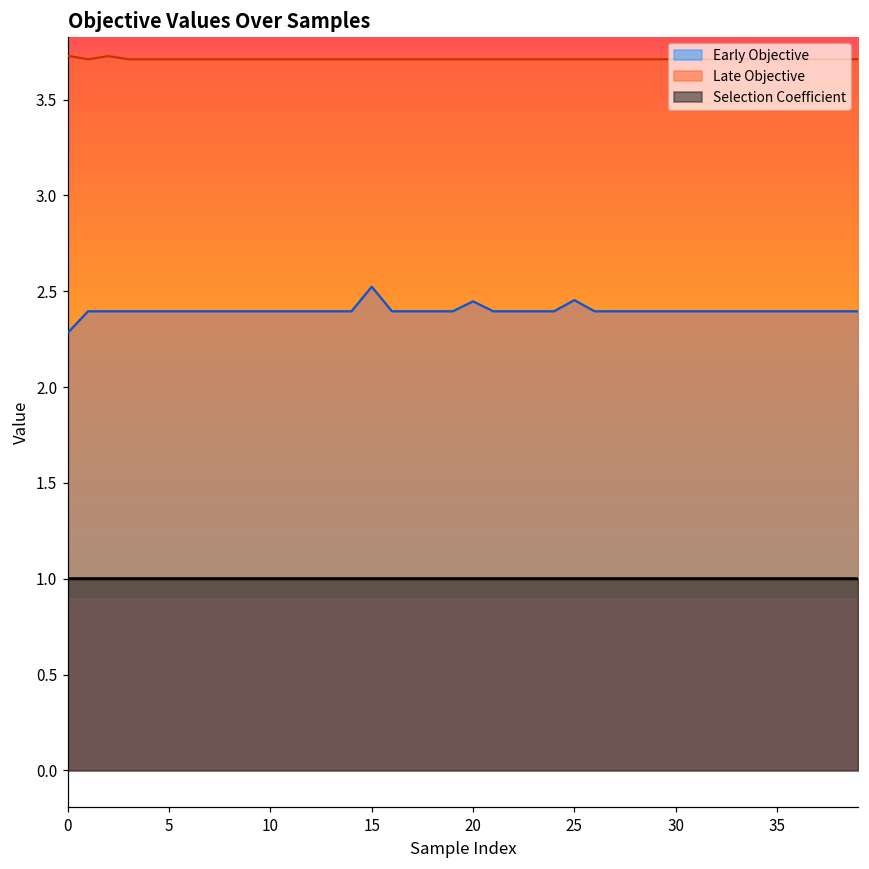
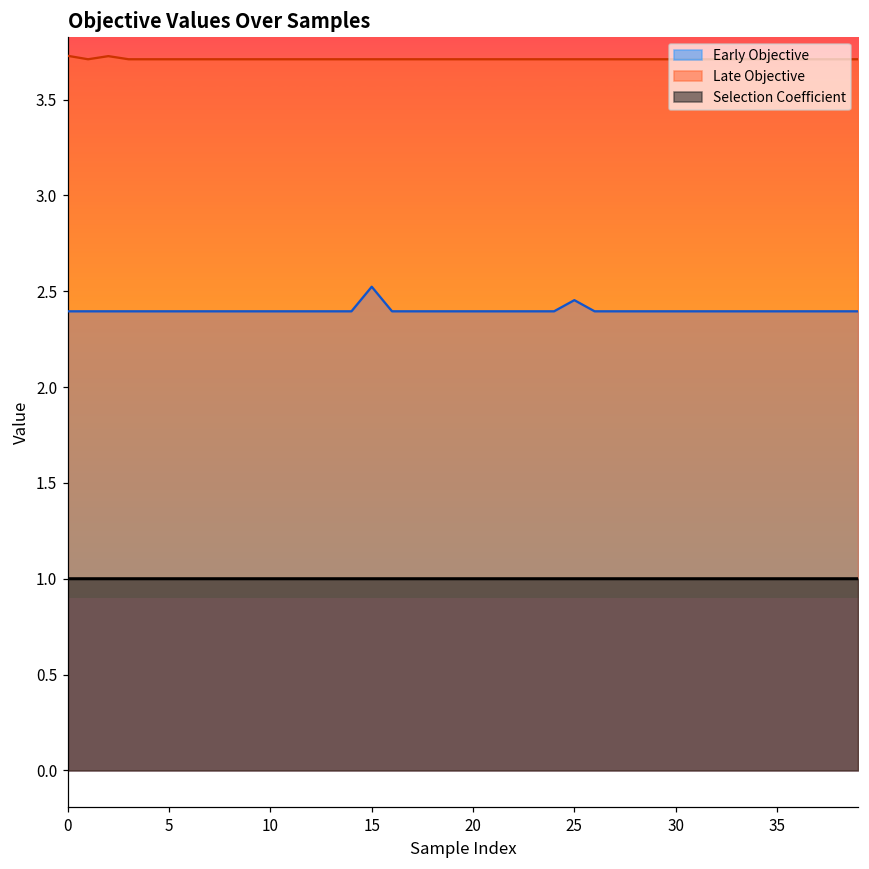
Early Objective, 0: 2.28 -> 2.40
Early Objective, 20: 2.45 -> 2.40
